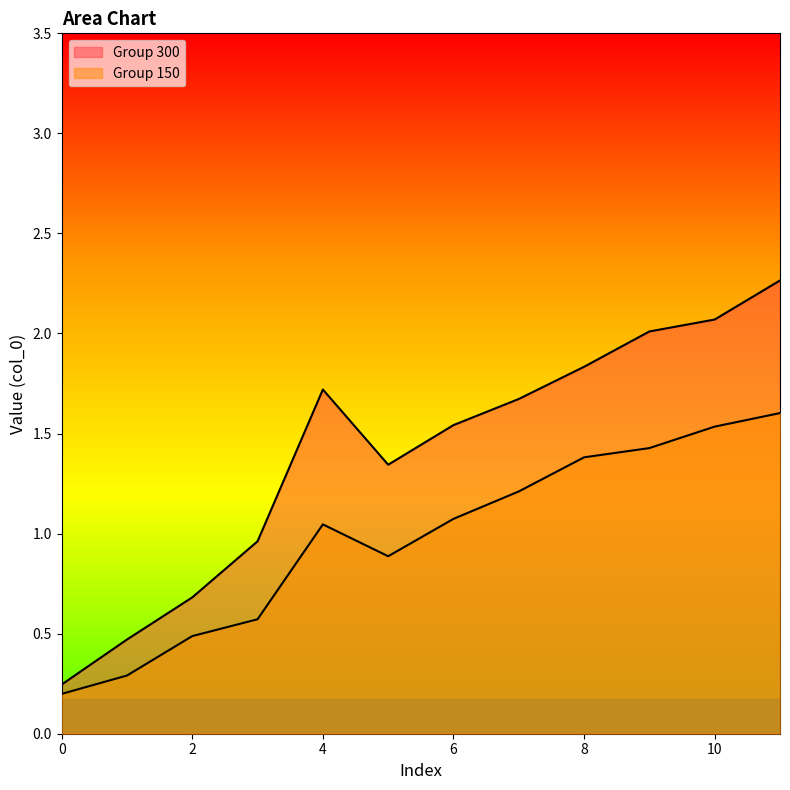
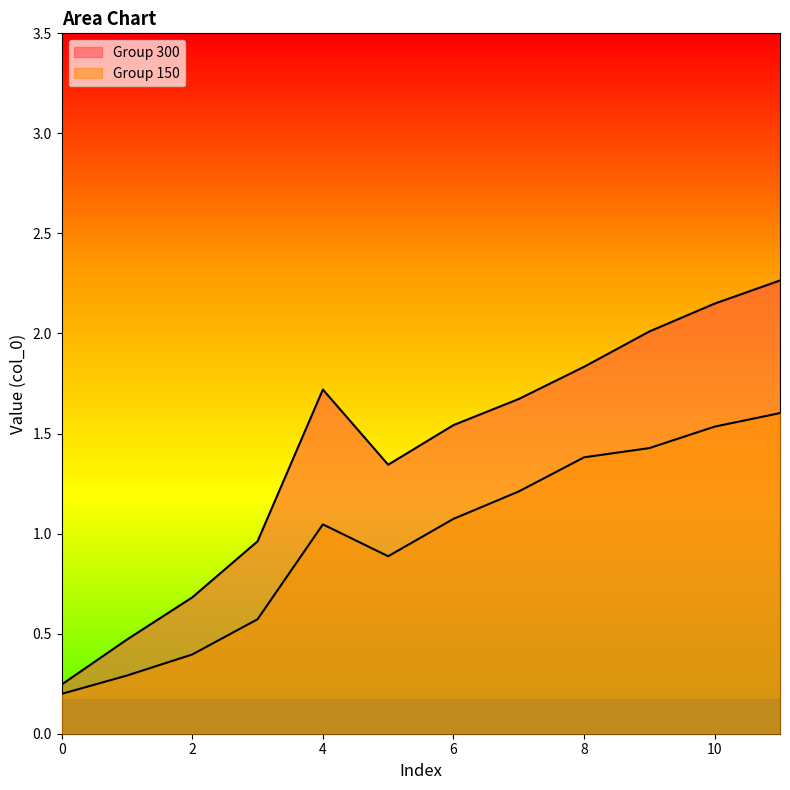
Group 150, 2: 0.49 -> 0.40
Group 300, 10: 2.07 -> 2.15
